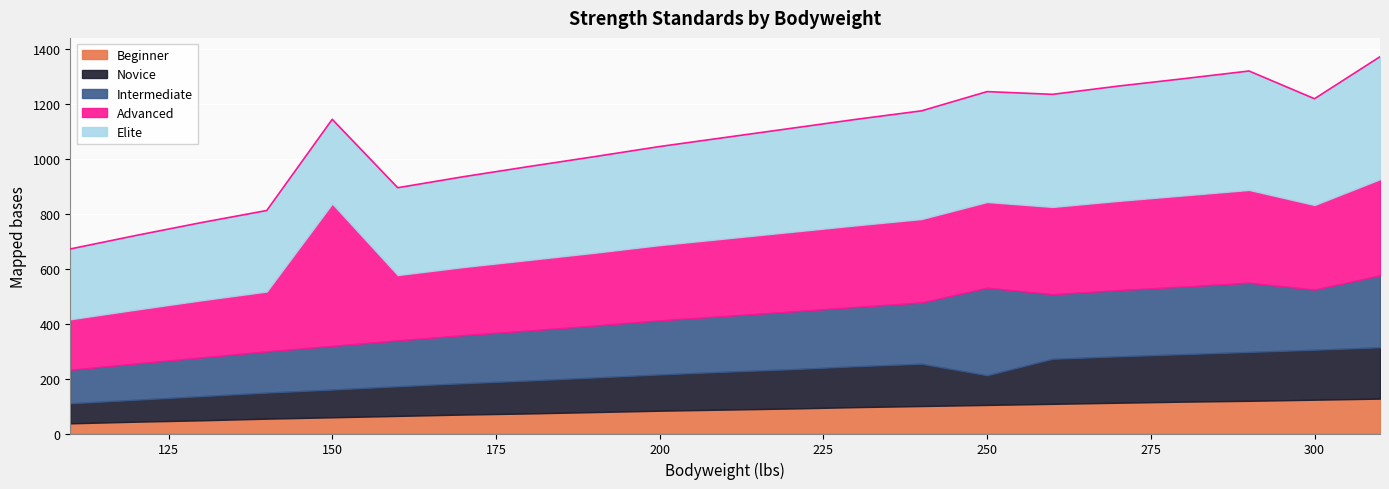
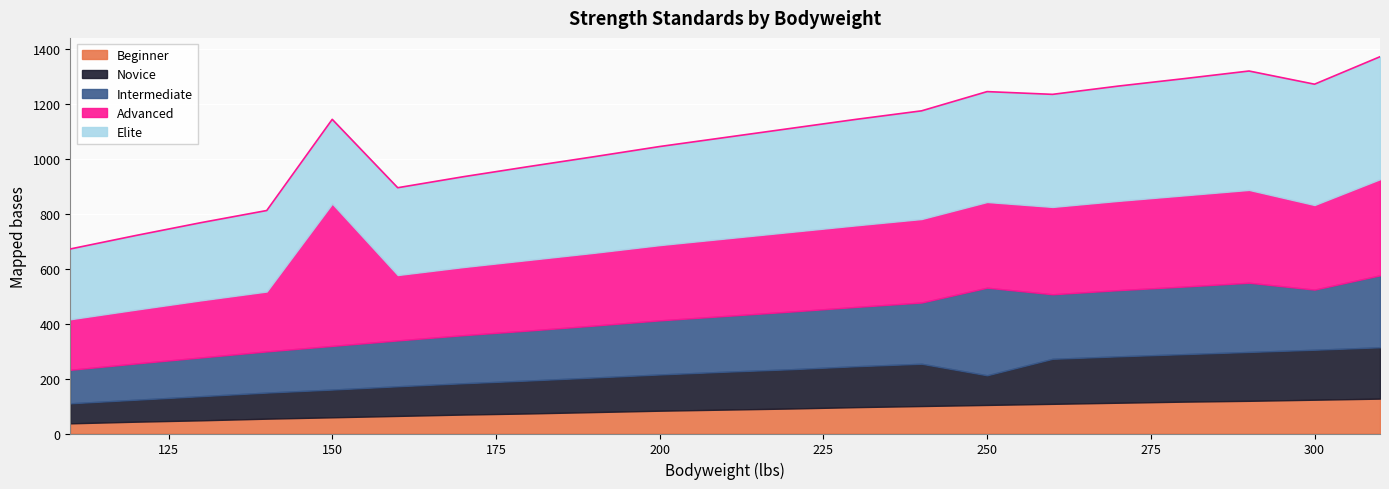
Elite, 300: 390 -> 440
